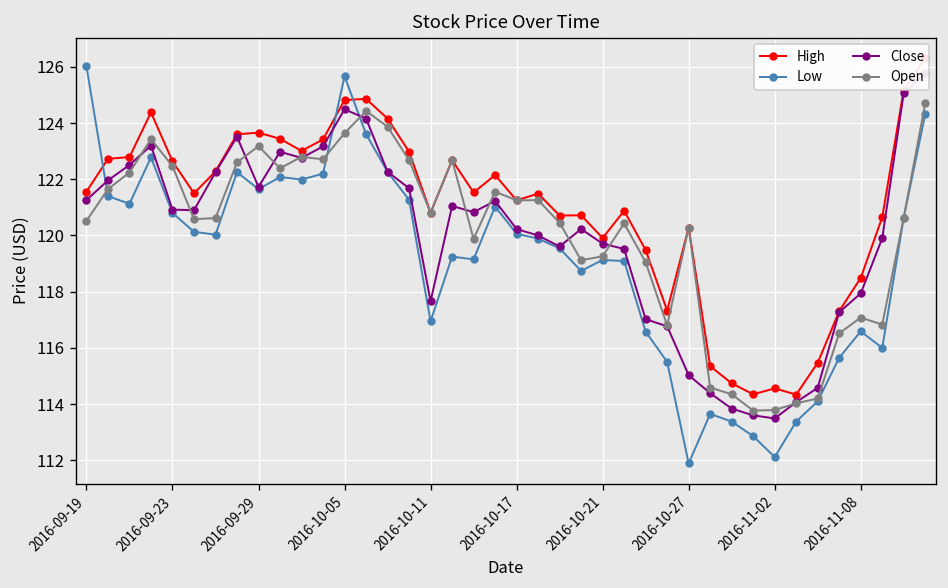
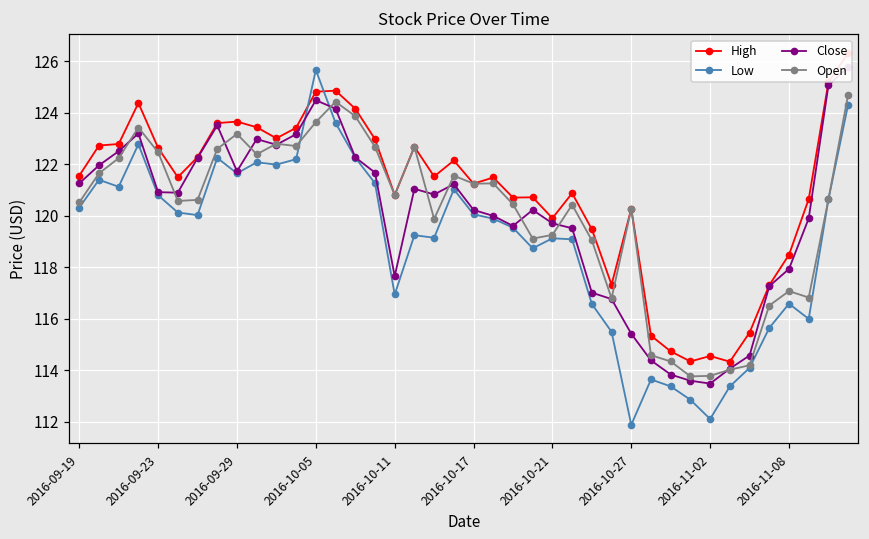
Low, 2016-09-19: 126.0 -> 120.3
Close, 2016-10-27: 115.0 -> 115.4
